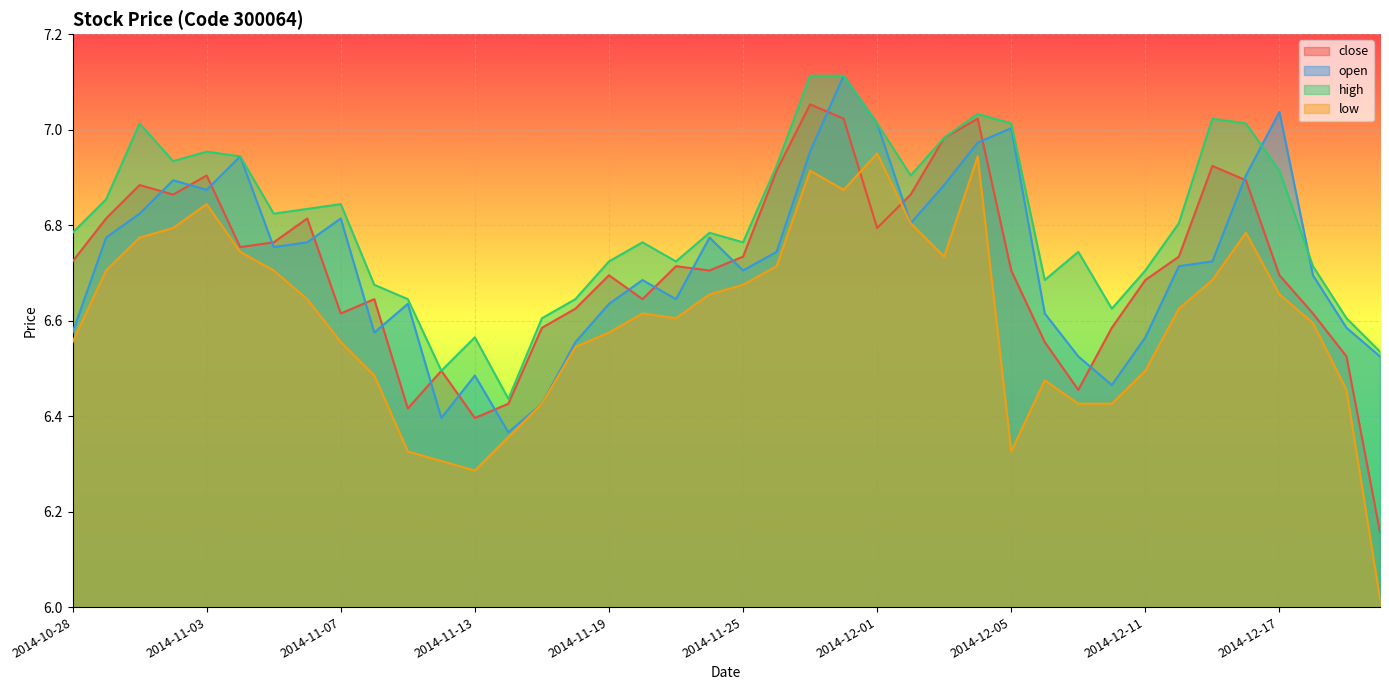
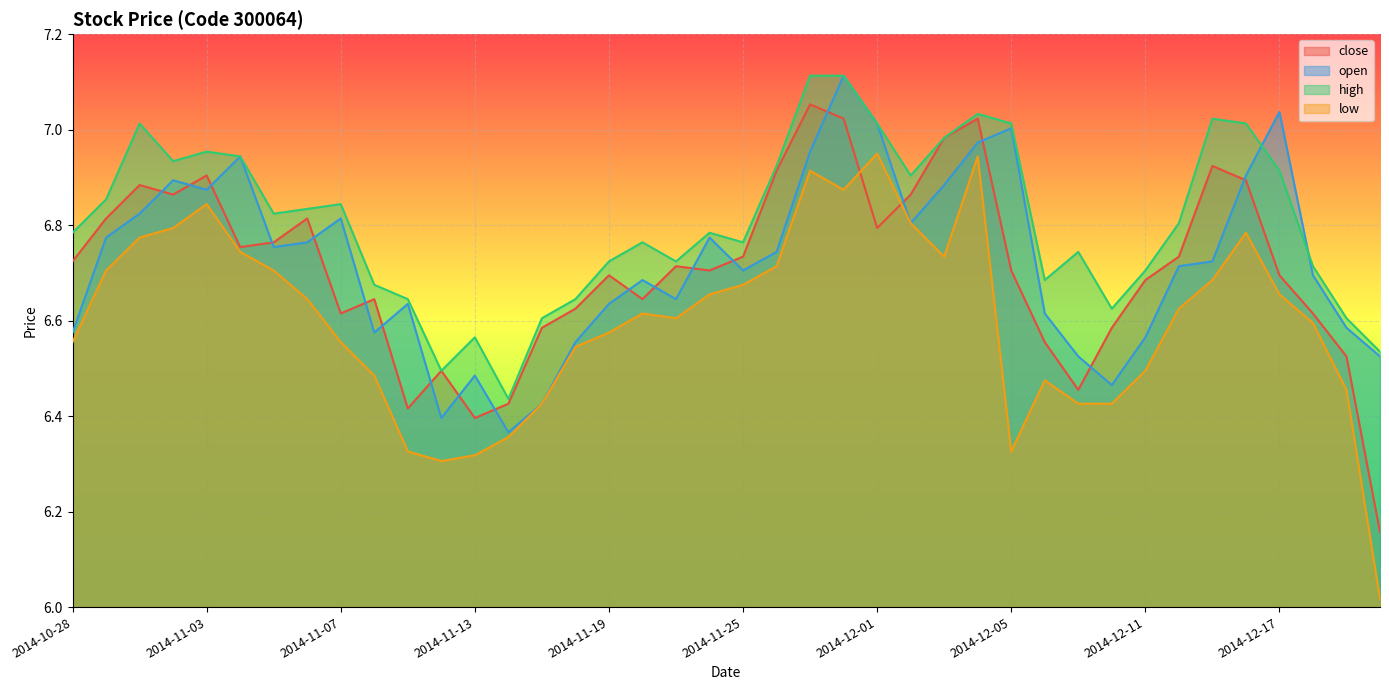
low, 2014-11-13: 6.29 -> 6.32
